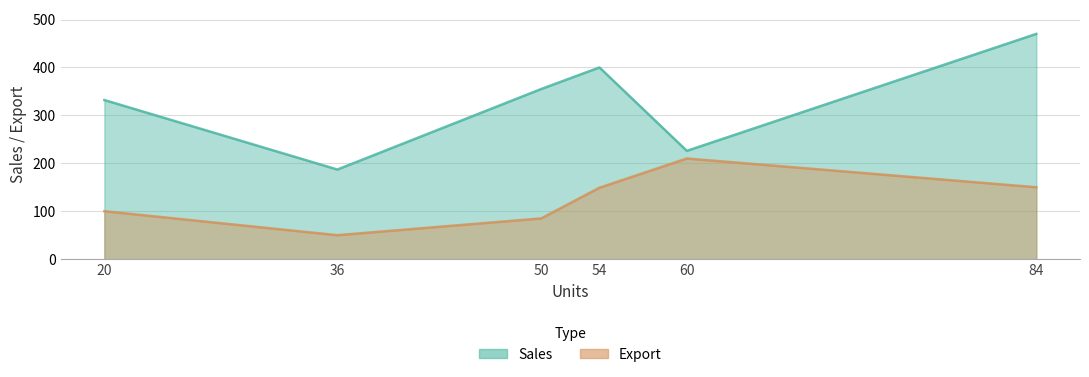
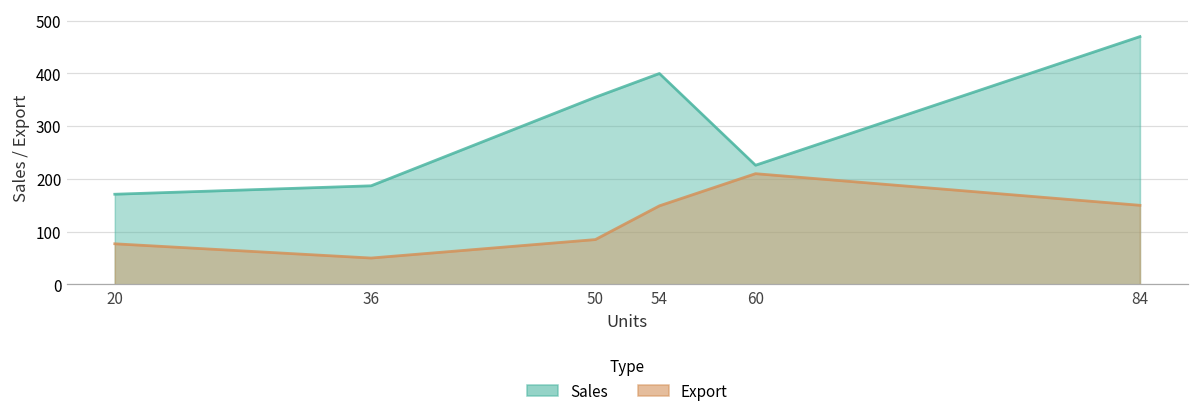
Sales, 20: 330 -> 170
Export, 20: 100 -> 80
